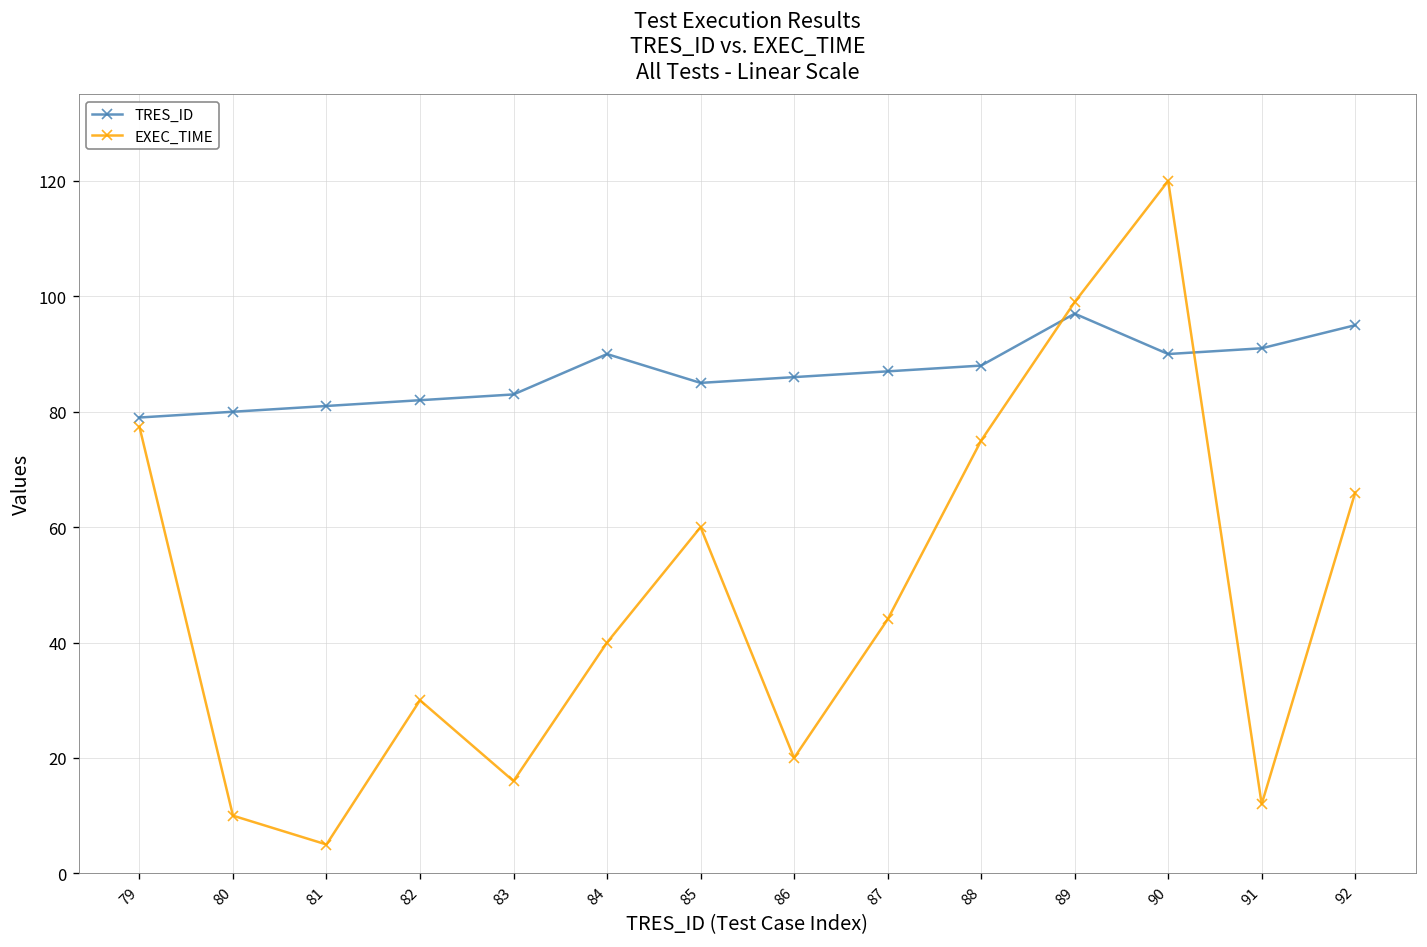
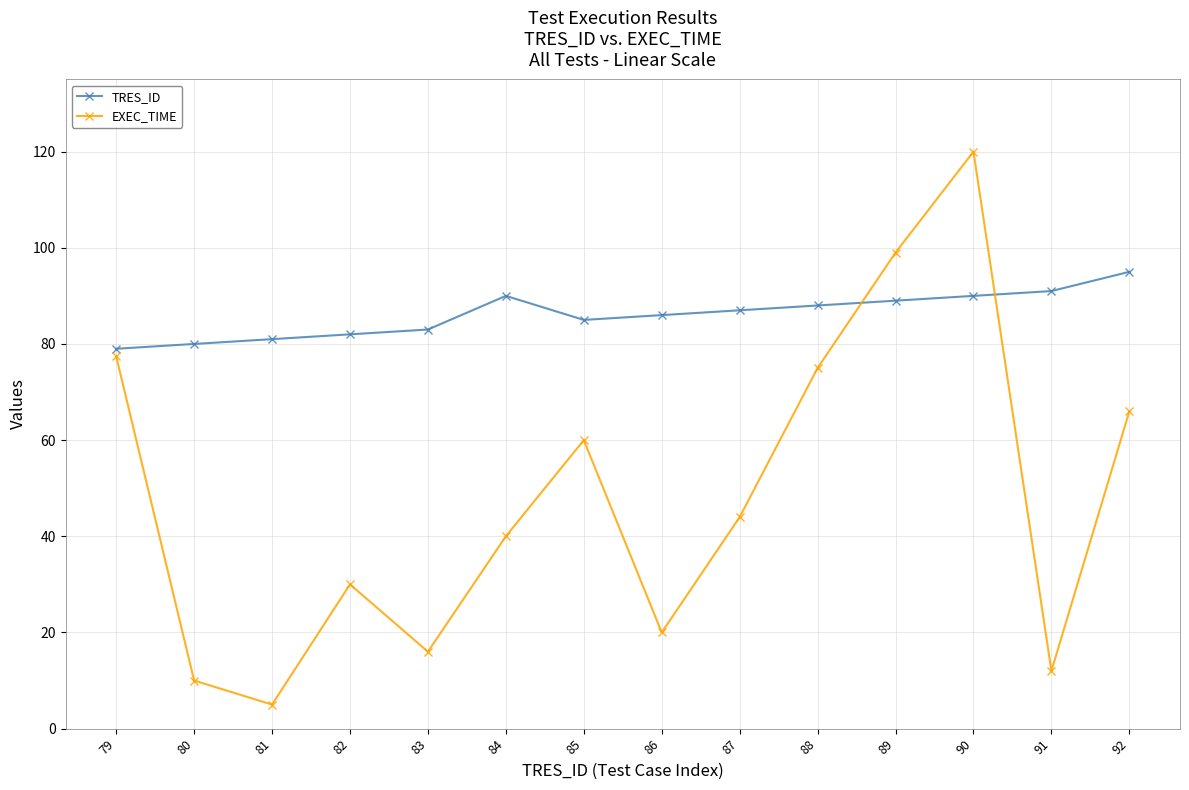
TRES_ID, 89: 97 -> 89
